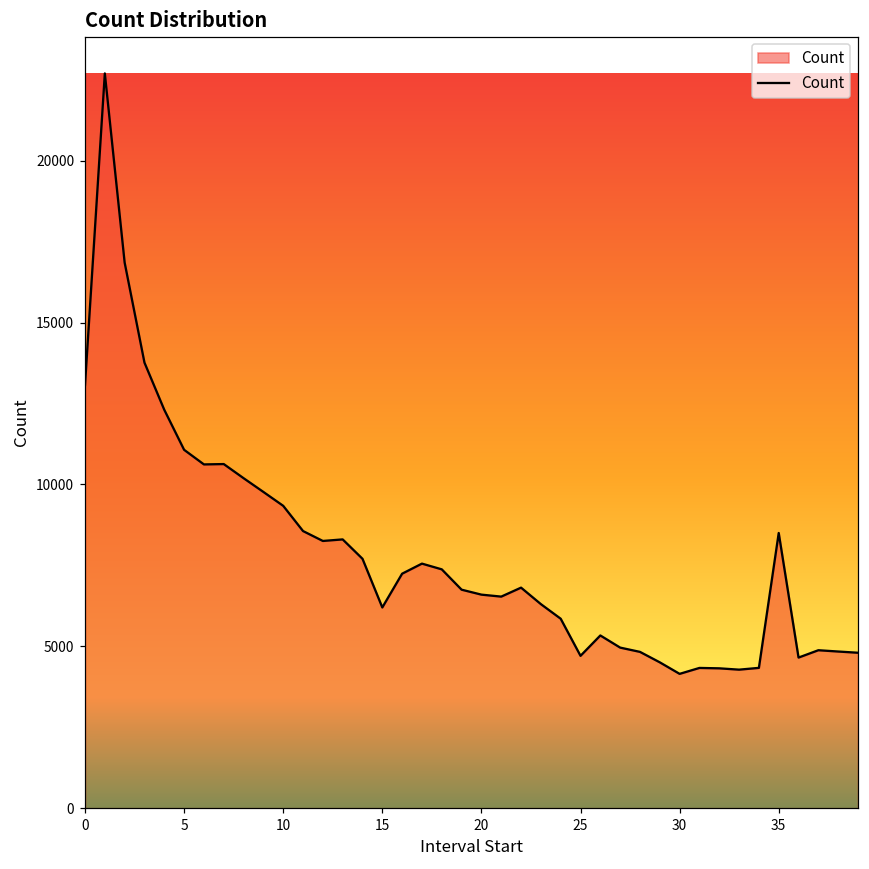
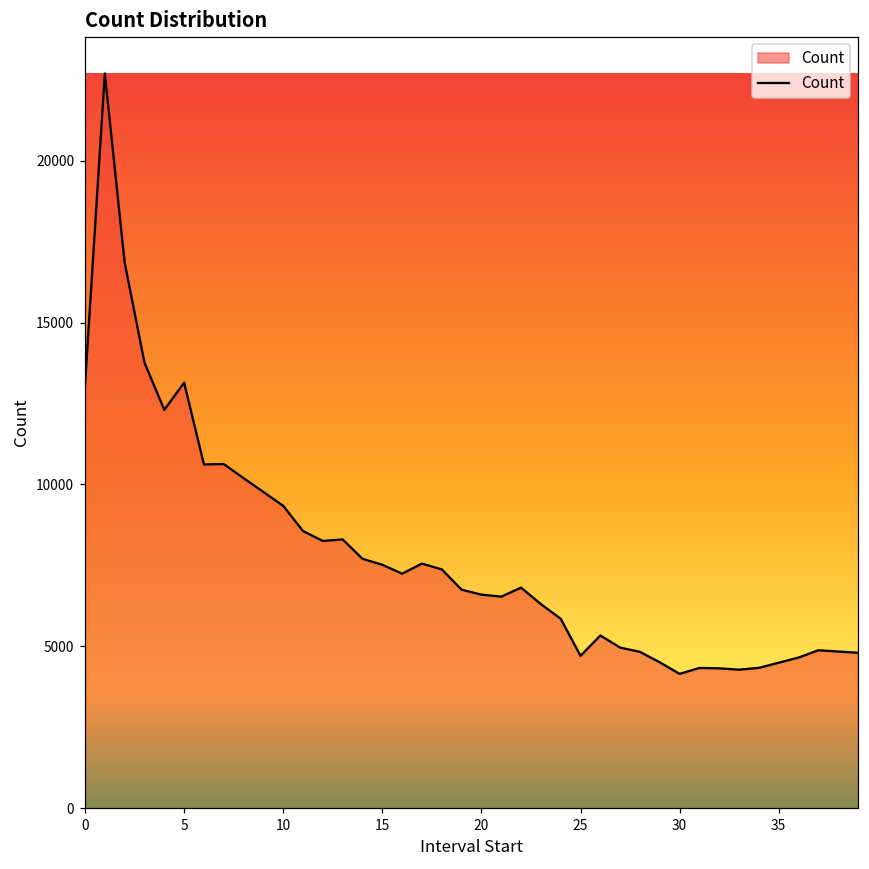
5: 11100 -> 13100
15: 6200 -> 7500
35: 8500 -> 4500
